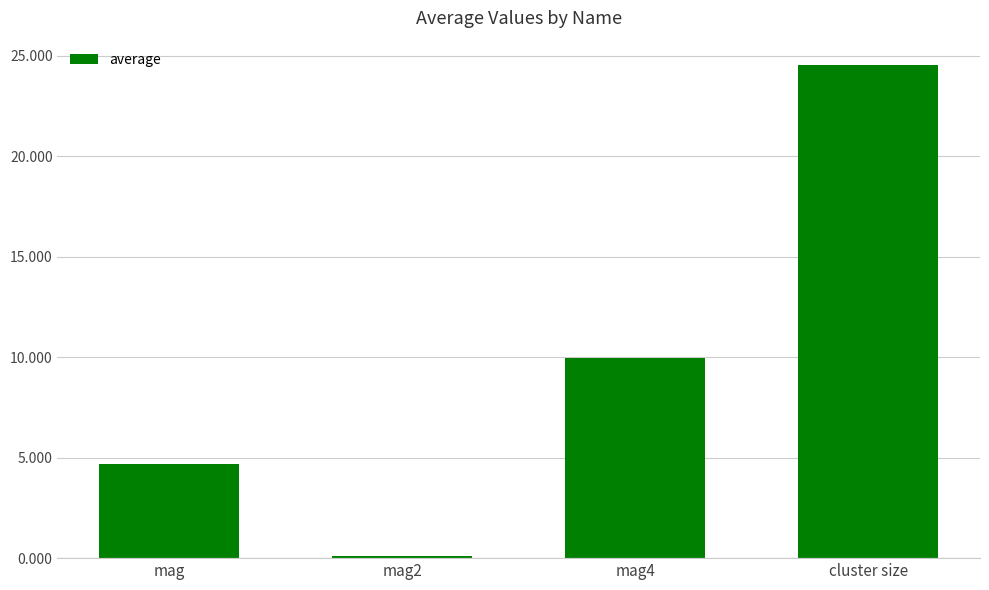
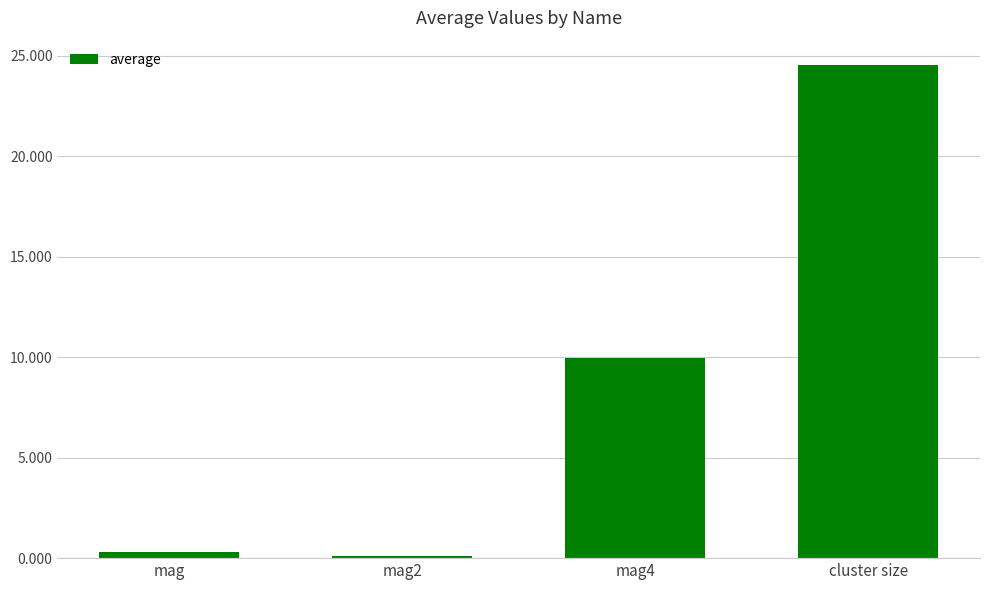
mag: 4.7 -> 0.3
